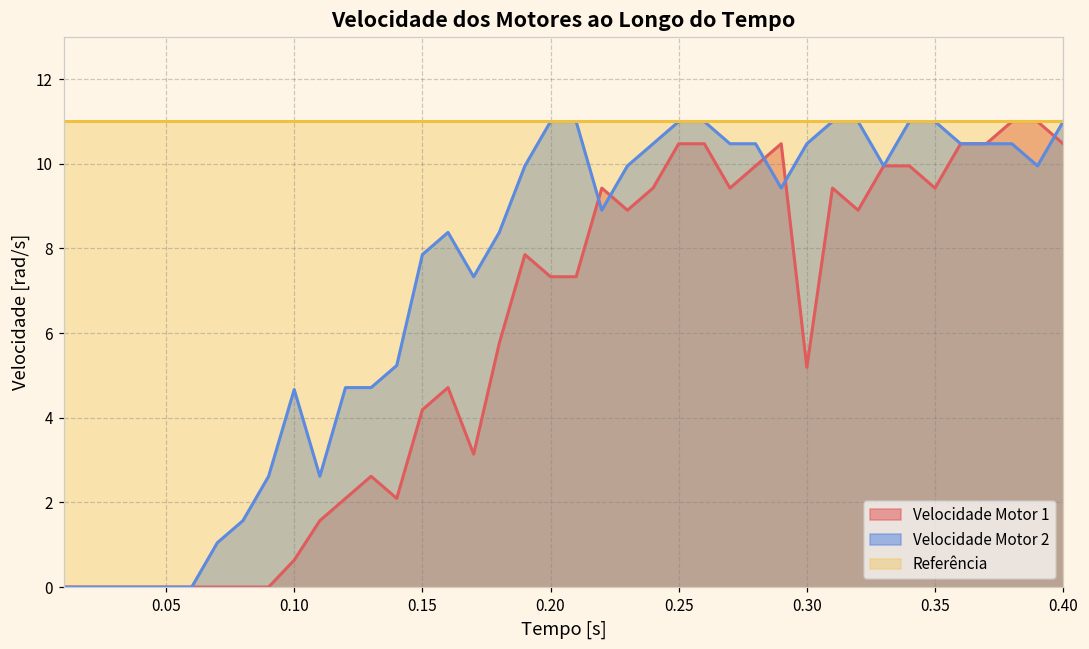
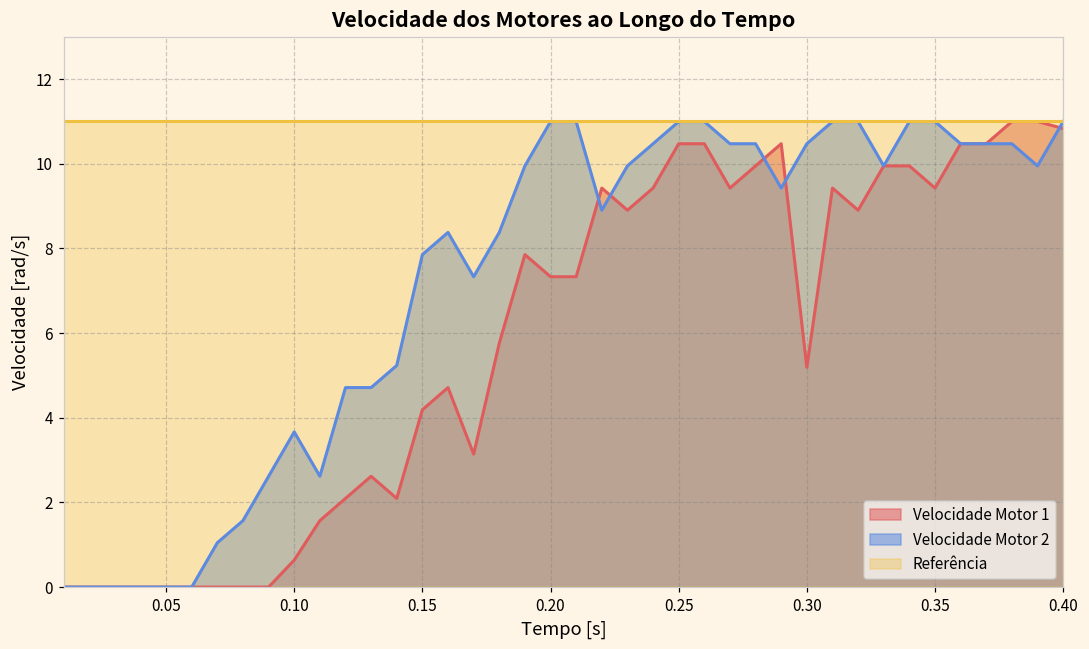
Velocidade Motor 2, 0.10: 4.7 -> 3.7
Velocidade Motor 1, 0.40: 10.5 -> 10.8
